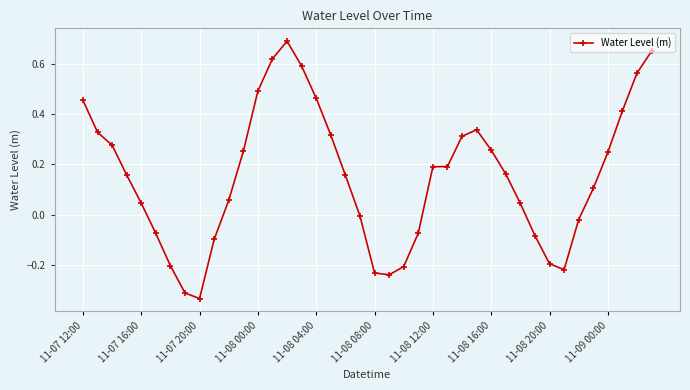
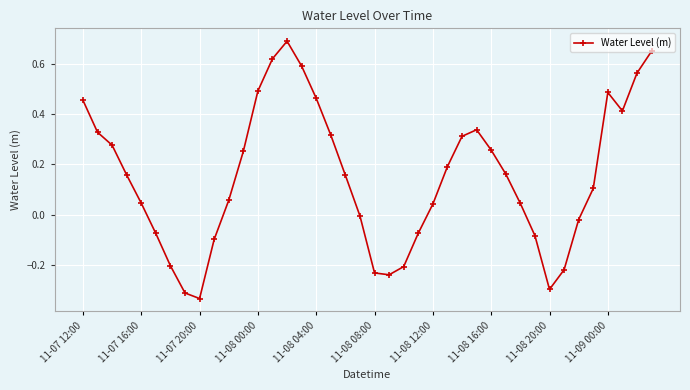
11-08 12:00: 0.19 -> 0.04
11-08 20:00: -0.20 -> -0.30
11-09 00:00: 0.25 -> 0.49
